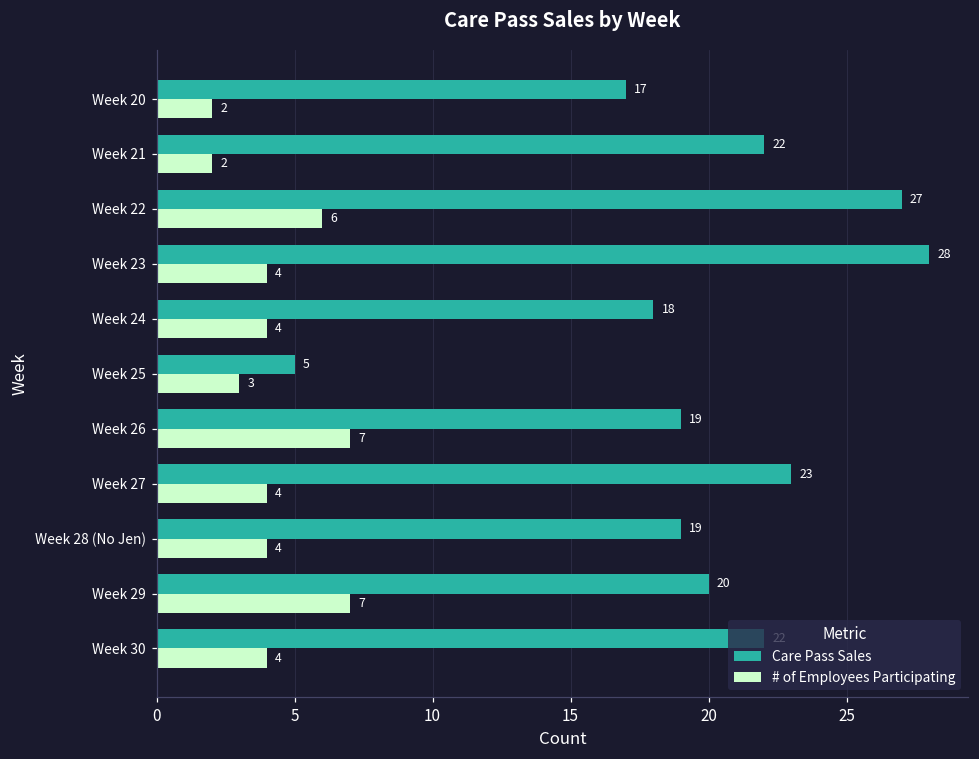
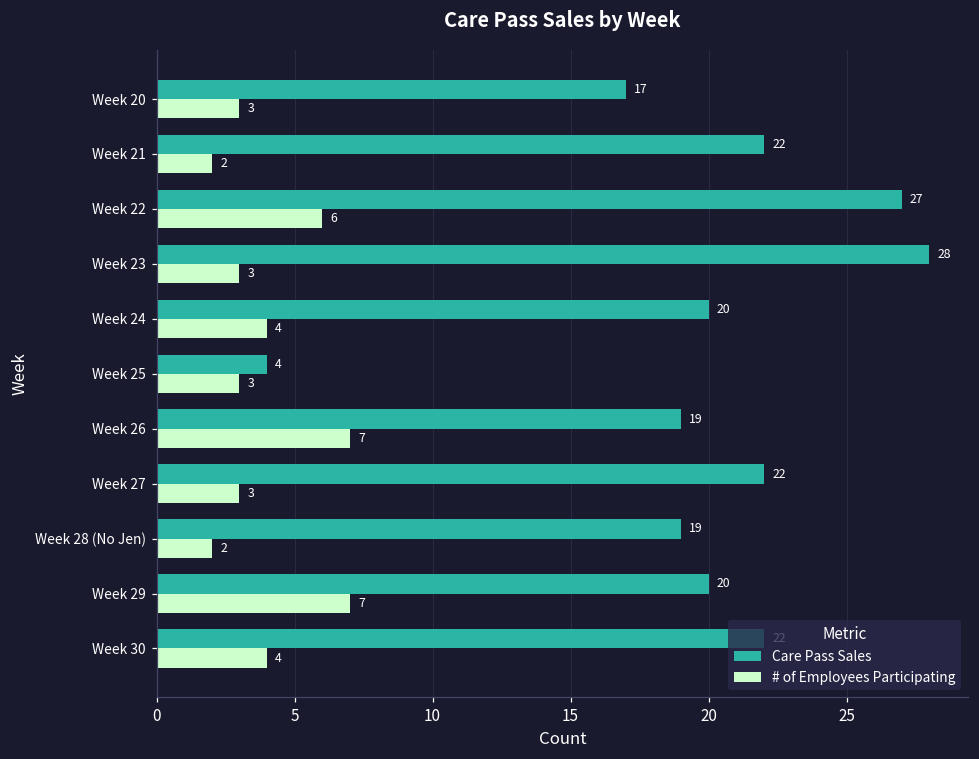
# of Employees Participating, Week 20: 2 -> 3
# of Employees Participating, Week 23: 4 -> 3
Care Pass Sales, Week 24: 18 -> 20
Care Pass Sales, Week 25: 5 -> 4
Care Pass Sales, Week 27: 23 -> 22
# of Employees Participating, Week 27: 4 -> 3
# of Employees Participating, Week 28 (No Jen): 4 -> 2
